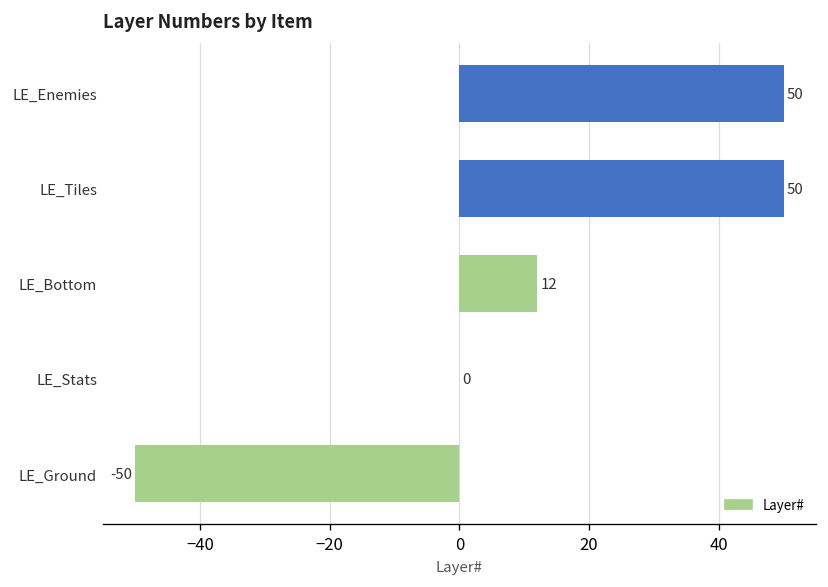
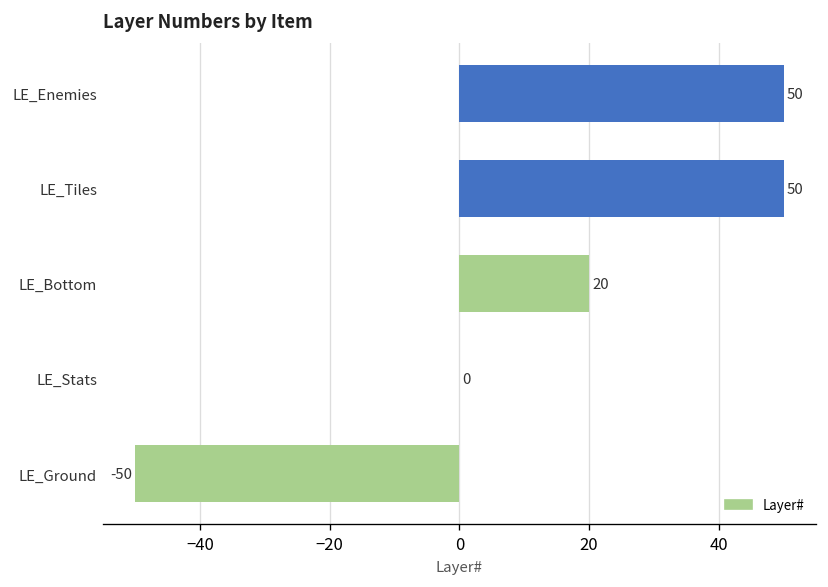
LE_Bottom: 12 -> 20
